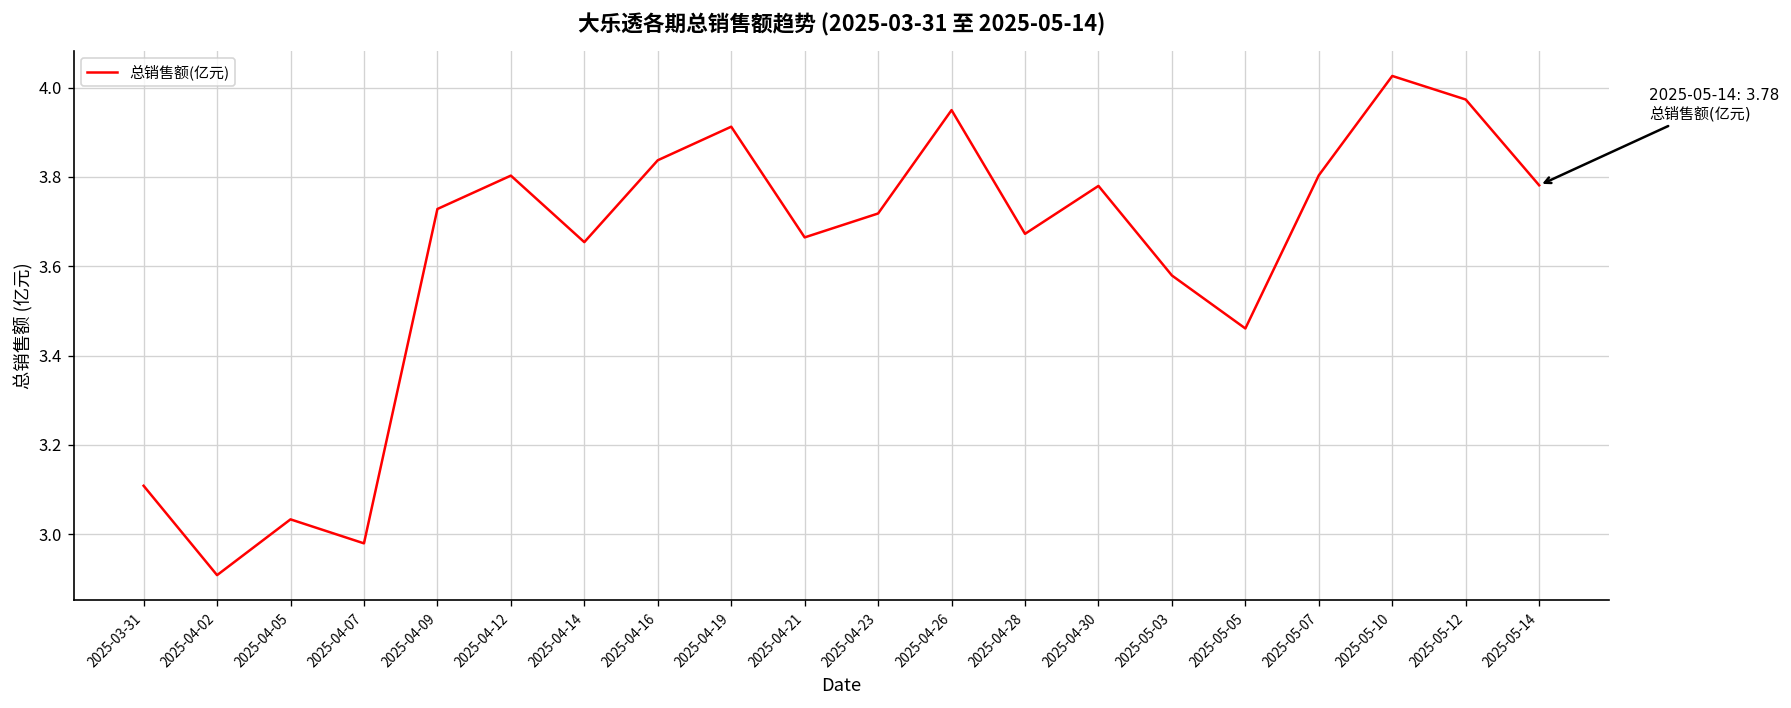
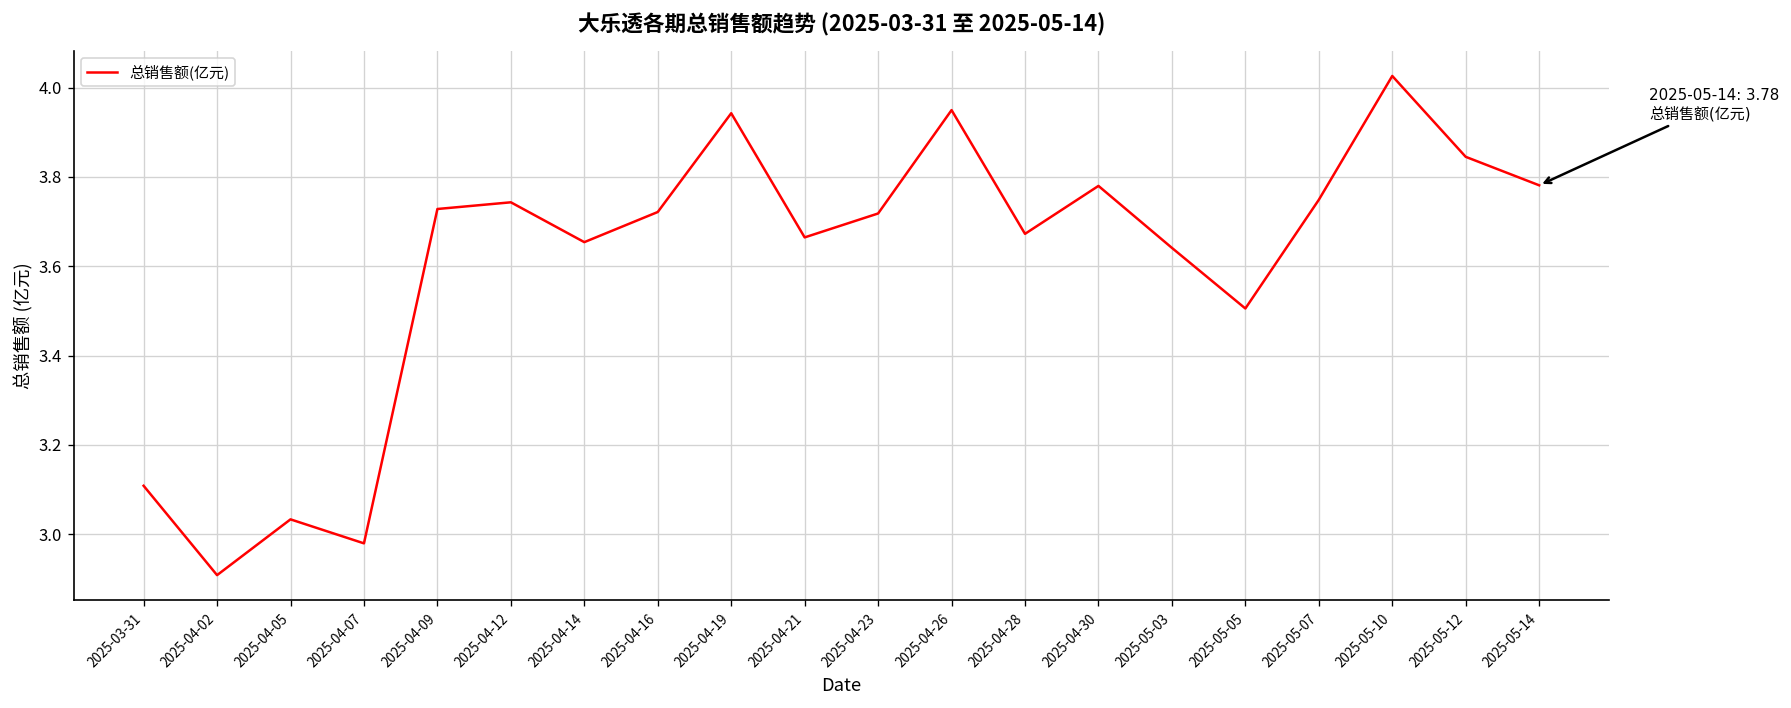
2025-04-12: 3.80 -> 3.74
2025-04-16: 3.84 -> 3.72
2025-04-19: 3.91 -> 3.94
2025-05-03: 3.58 -> 3.64
2025-05-05: 3.46 -> 3.51
2025-05-07: 3.80 -> 3.75
2025-05-12: 3.97 -> 3.84
